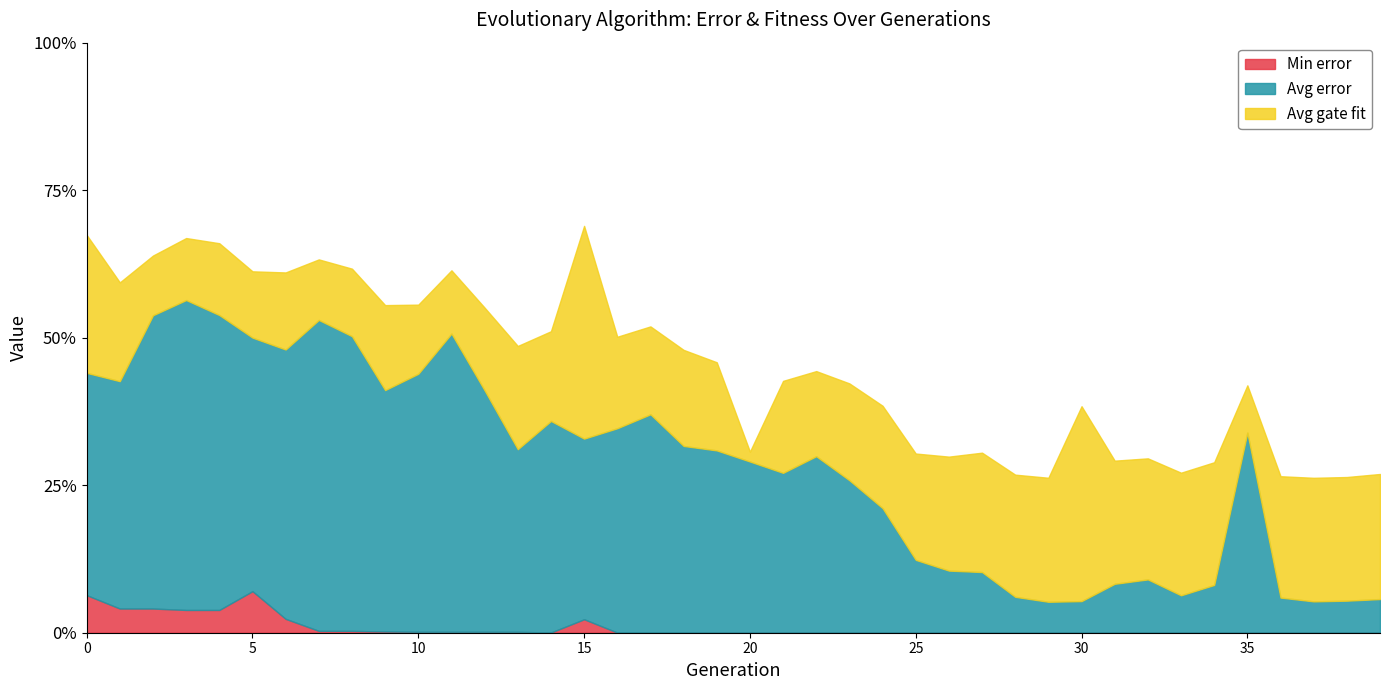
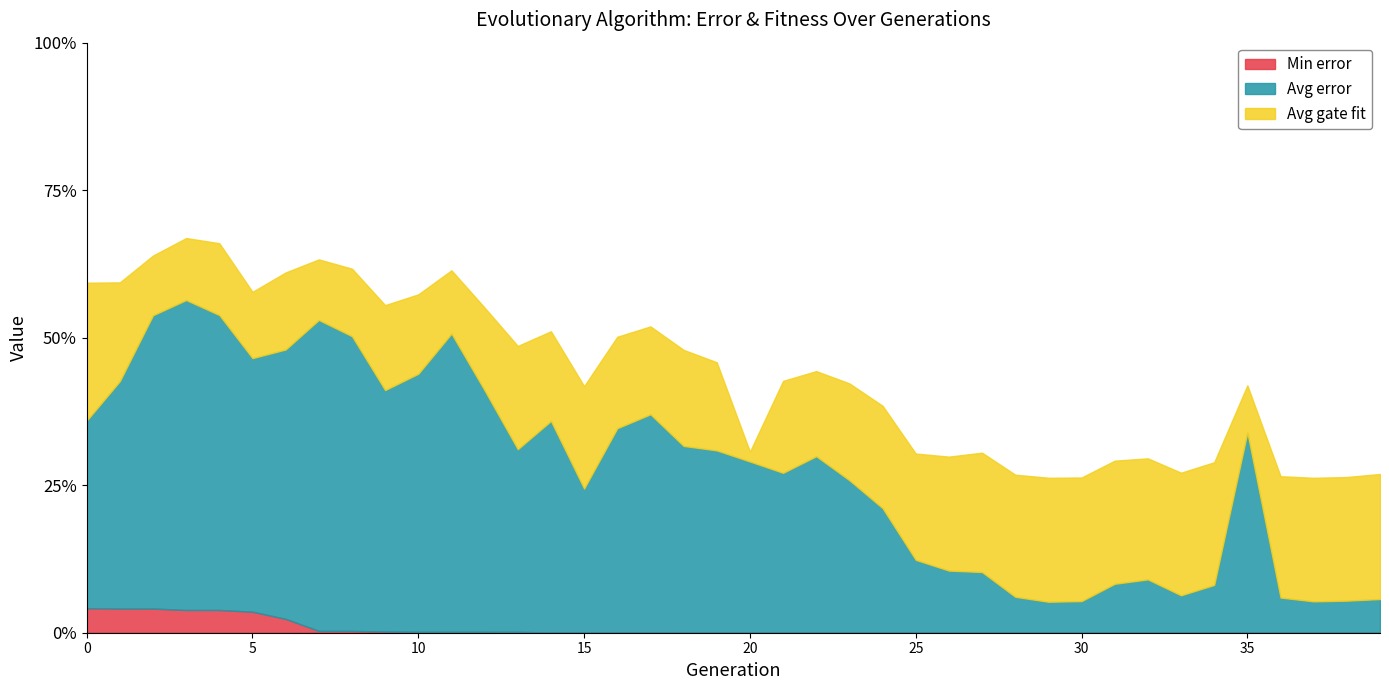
Min error, 0: 6% -> 4%
Avg error, 0: 38% -> 32%
Min error, 5: 7% -> 4%
Avg gate fit, 10: 12% -> 13%
Min error, 15: 2% -> 0%
Avg error, 15: 31% -> 24%
Avg gate fit, 15: 36% -> 17%
Avg gate fit, 30: 33% -> 21%
